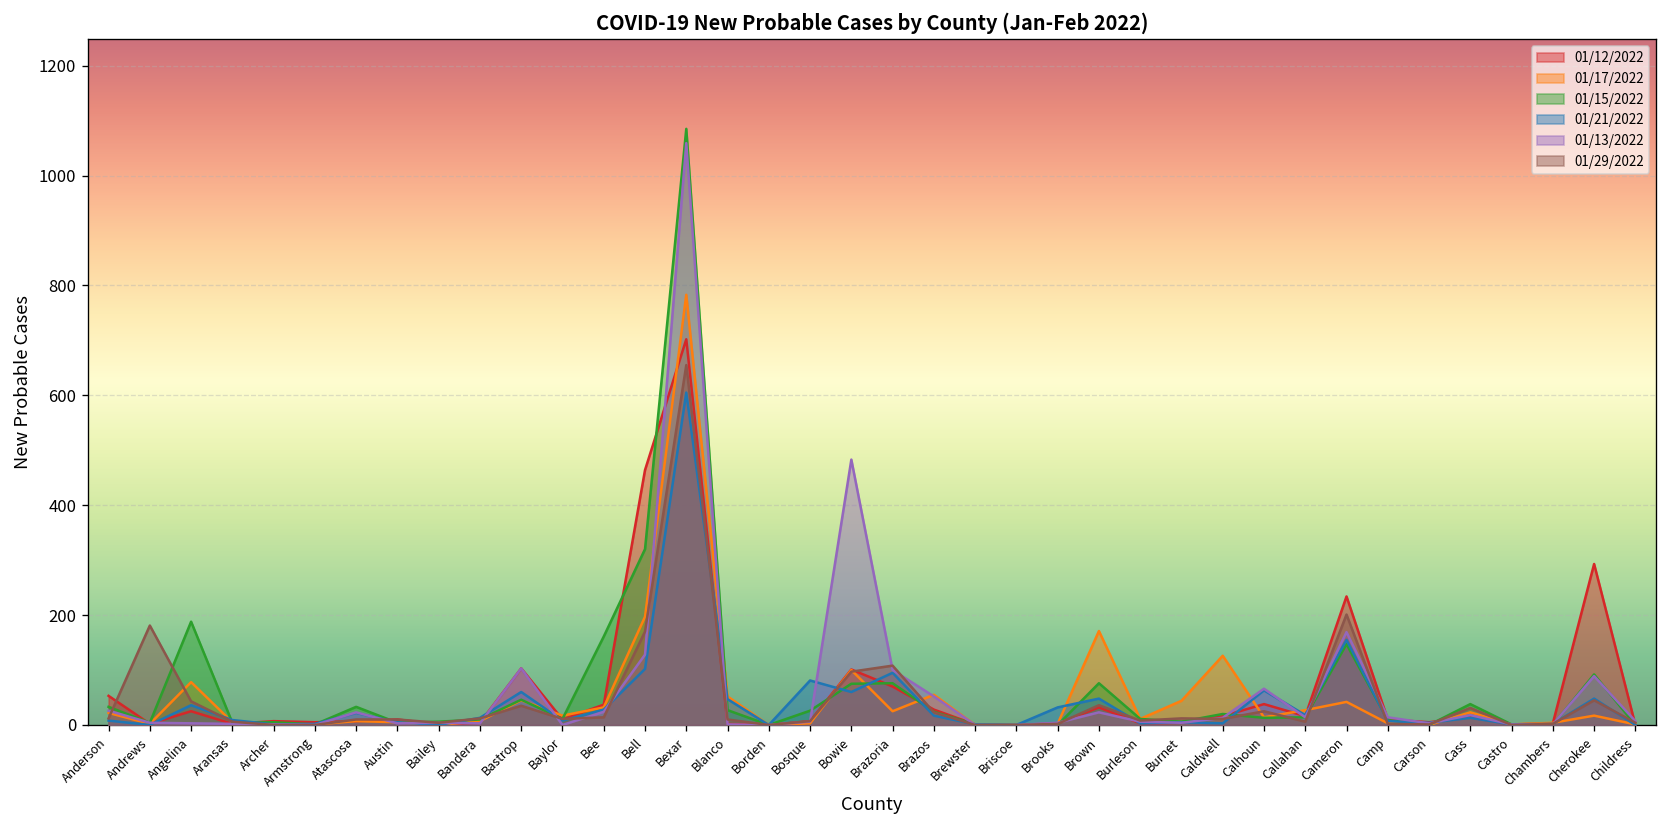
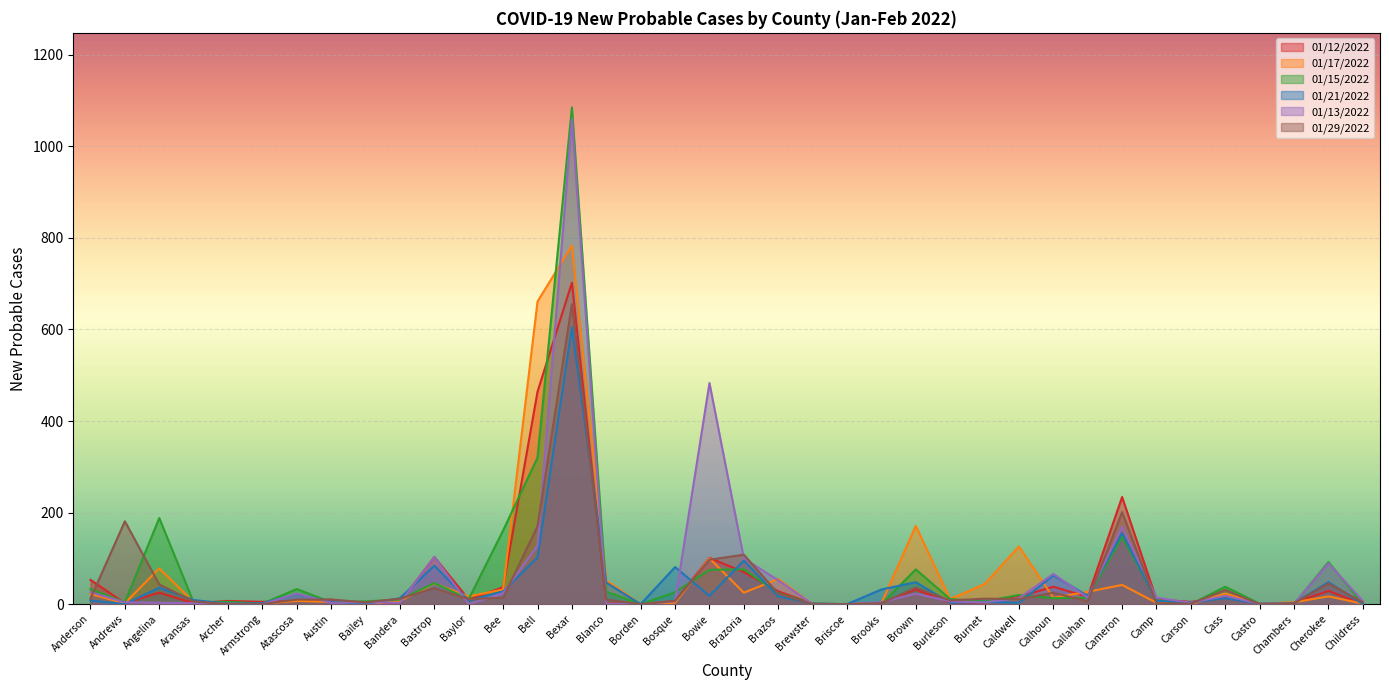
01/21/2022, Bastrop: 60 -> 80
01/17/2022, Bell: 200 -> 660
01/21/2022, Bowie: 60 -> 20
01/12/2022, Cherokee: 290 -> 30
